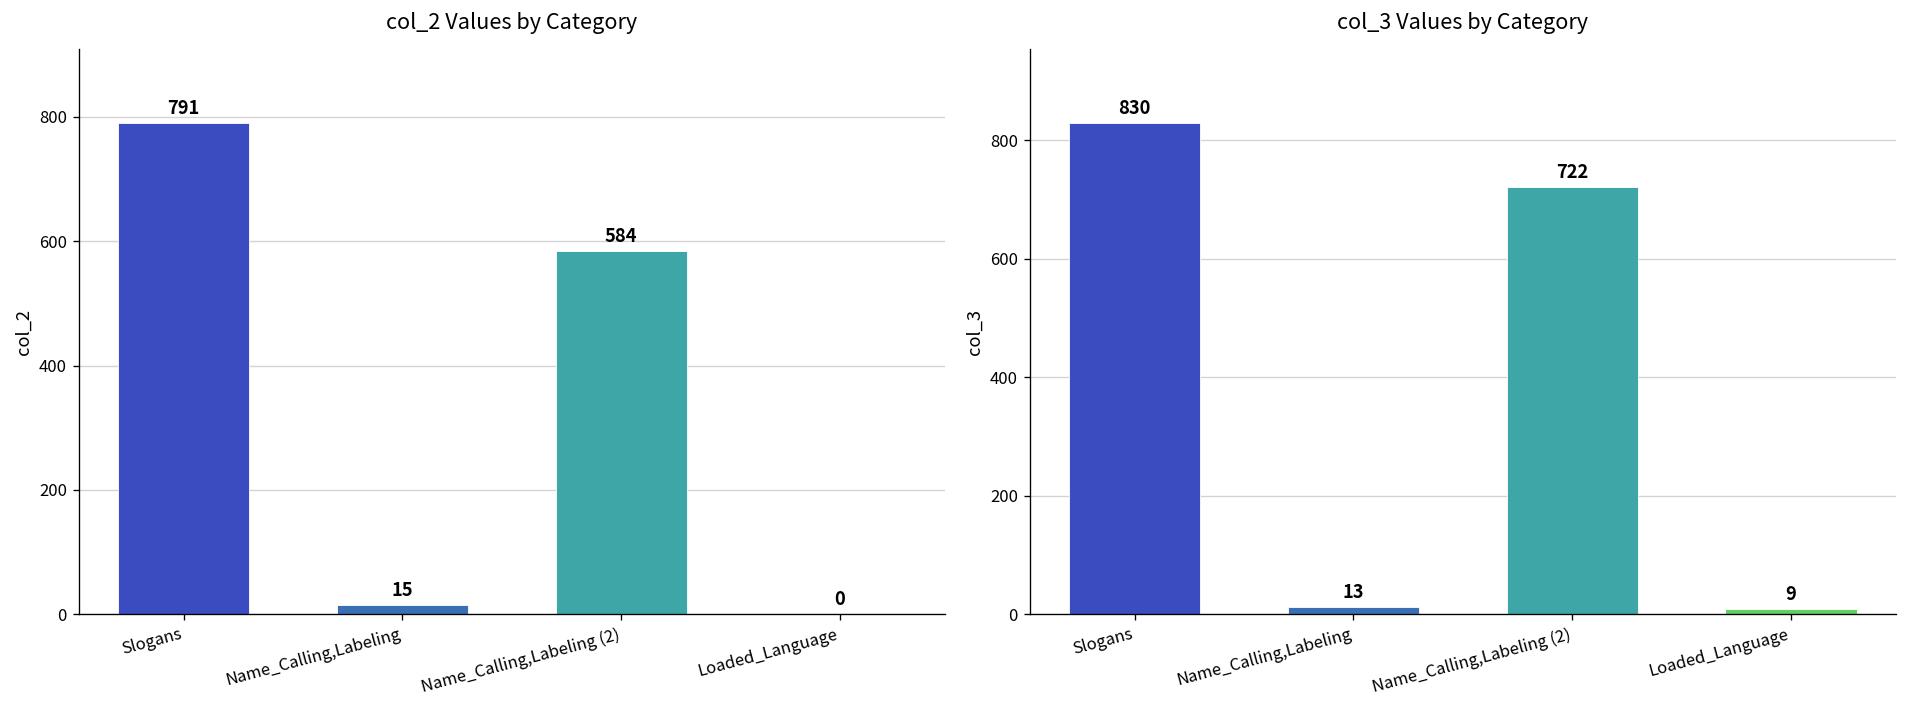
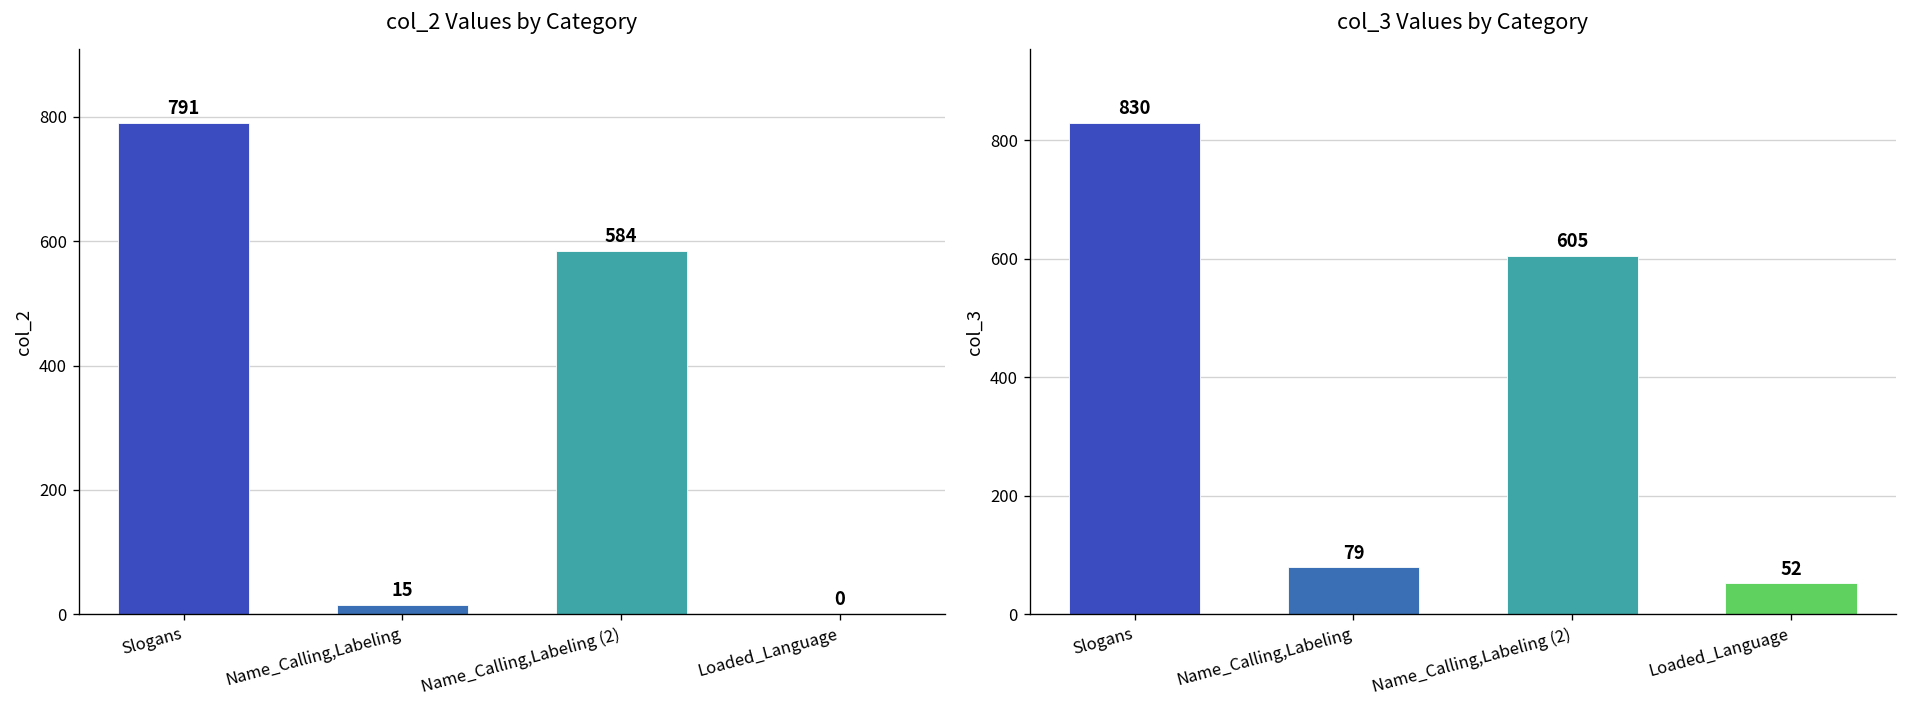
col_3 Values by Category, Name_Calling,Labeling: 13 -> 79
col_3 Values by Category, Name_Calling,Labeling (2): 722 -> 605
col_3 Values by Category, Loaded_Language: 9 -> 52
